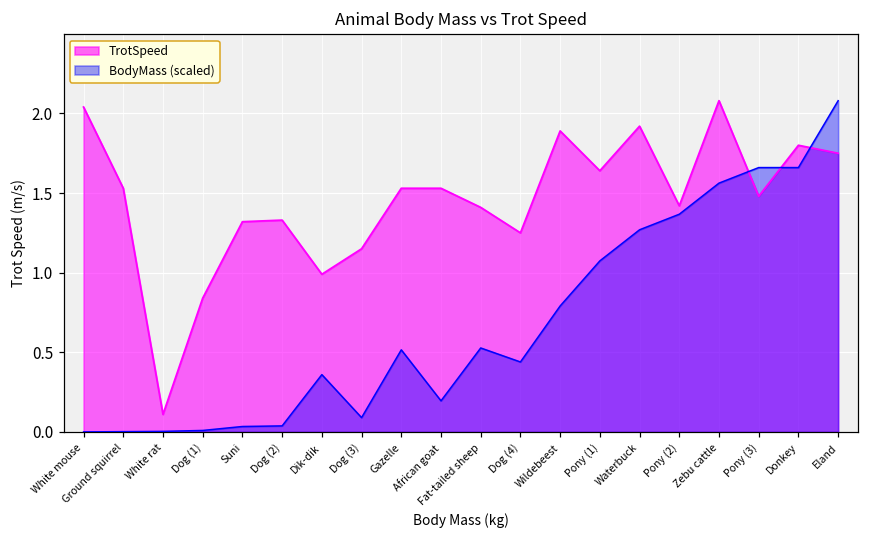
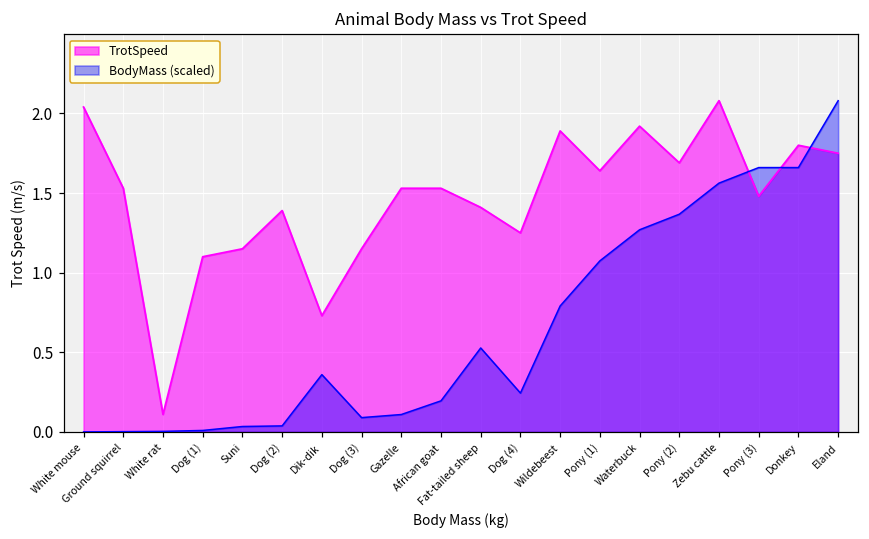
TrotSpeed, Dog (1): 0.84 -> 1.10
TrotSpeed, Suni: 1.32 -> 1.15
TrotSpeed, Dog (2): 1.33 -> 1.39
TrotSpeed, Dik-dik: 0.99 -> 0.73
BodyMass (scaled), Gazelle: 0.52 -> 0.11
BodyMass (scaled), Dog (4): 0.44 -> 0.24
TrotSpeed, Pony (2): 1.42 -> 1.69
